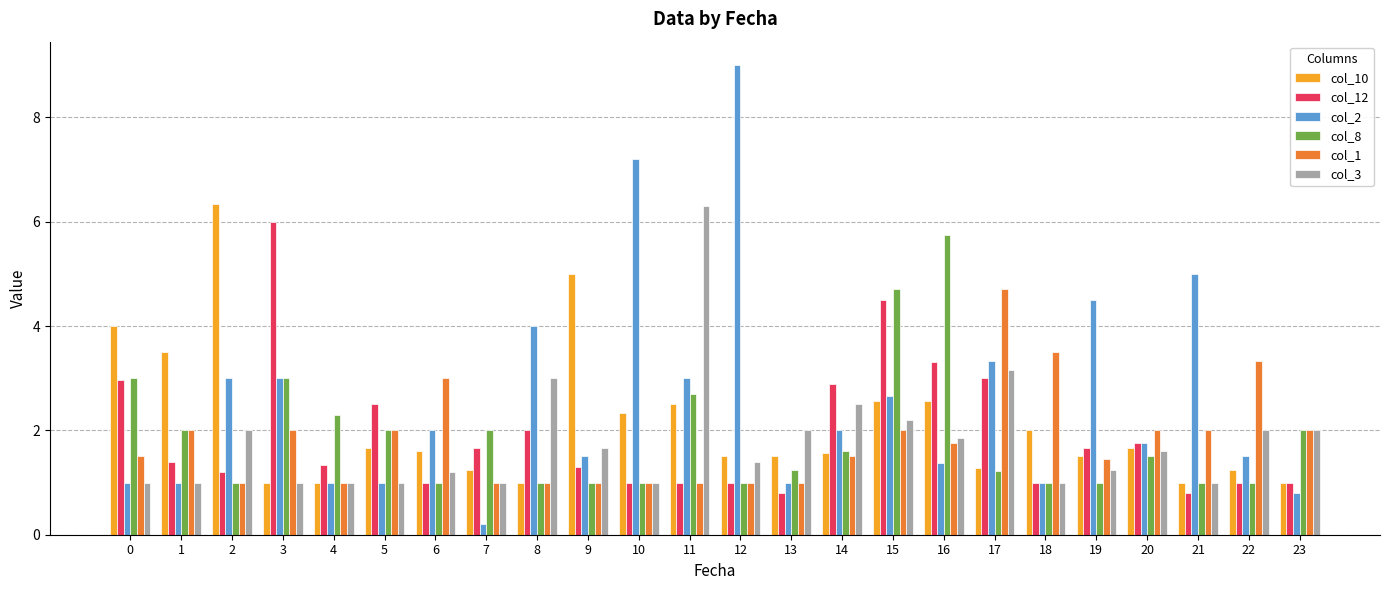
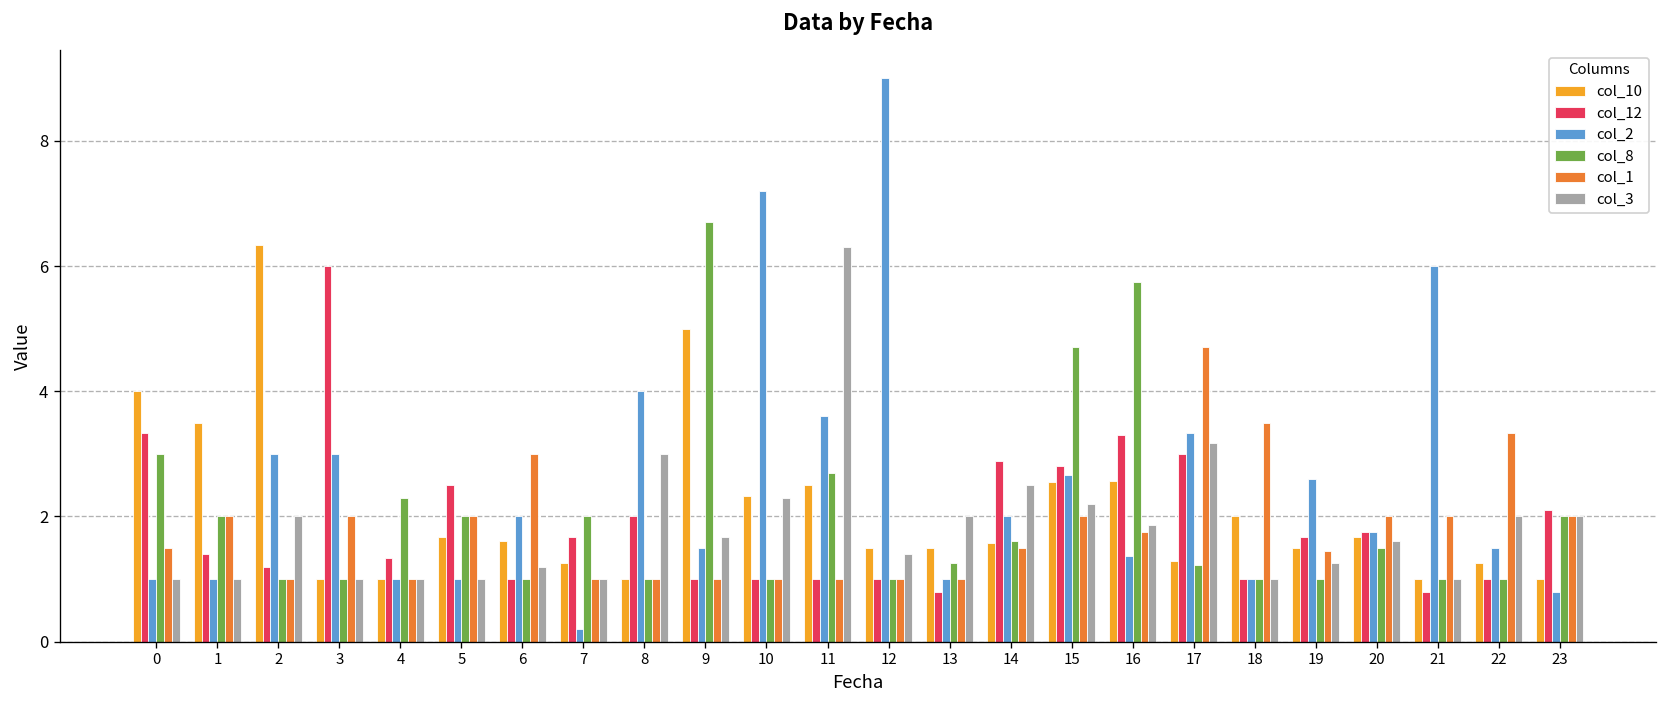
col_12, 0: 3.0 -> 3.3
col_8, 3: 3 -> 1
col_12, 9: 1.3 -> 1.0
col_8, 9: 1.0 -> 6.7
col_3, 10: 1.0 -> 2.3
col_2, 11: 3.0 -> 3.6
col_12, 15: 4.5 -> 2.8
col_2, 19: 4.5 -> 2.6
col_2, 21: 5 -> 6
col_12, 23: 1.0 -> 2.1
